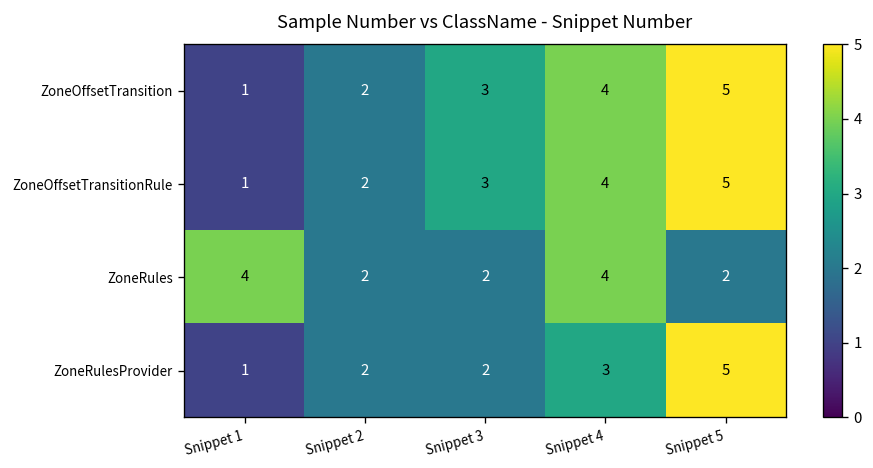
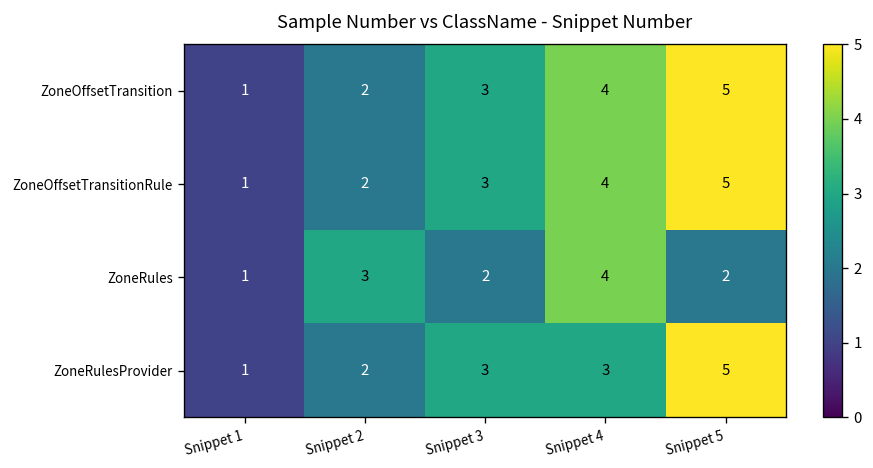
ZoneRules, Snippet 1: 4 -> 1
ZoneRules, Snippet 2: 2 -> 3
ZoneRulesProvider, Snippet 3: 2 -> 3
